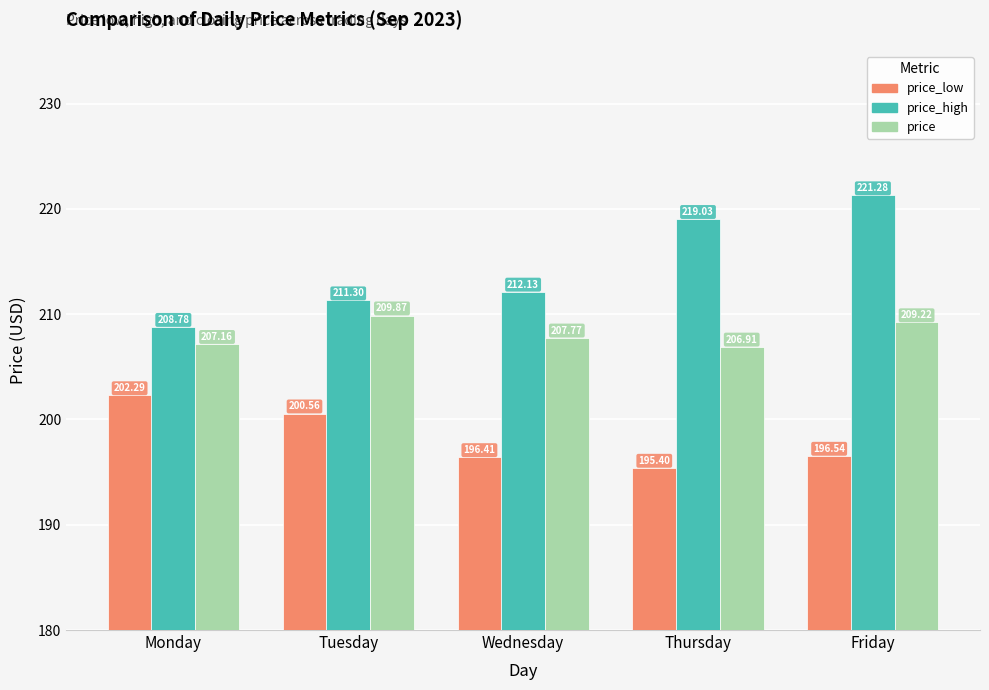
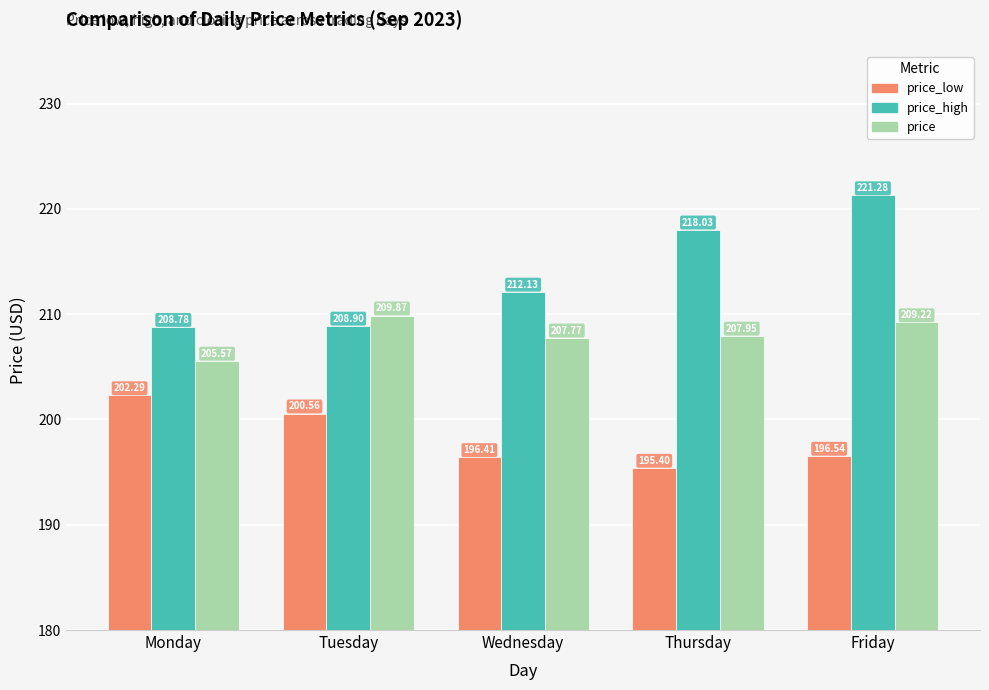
price, Monday: 207.16 -> 205.57
price_high, Tuesday: 211.30 -> 208.90
price_high, Thursday: 219.03 -> 218.03
price, Thursday: 206.91 -> 207.95
